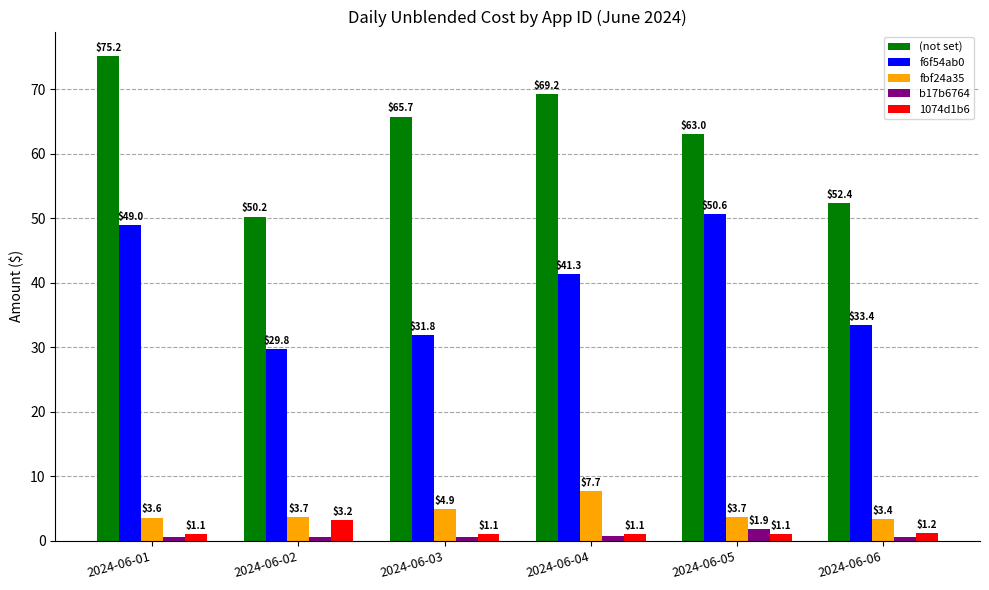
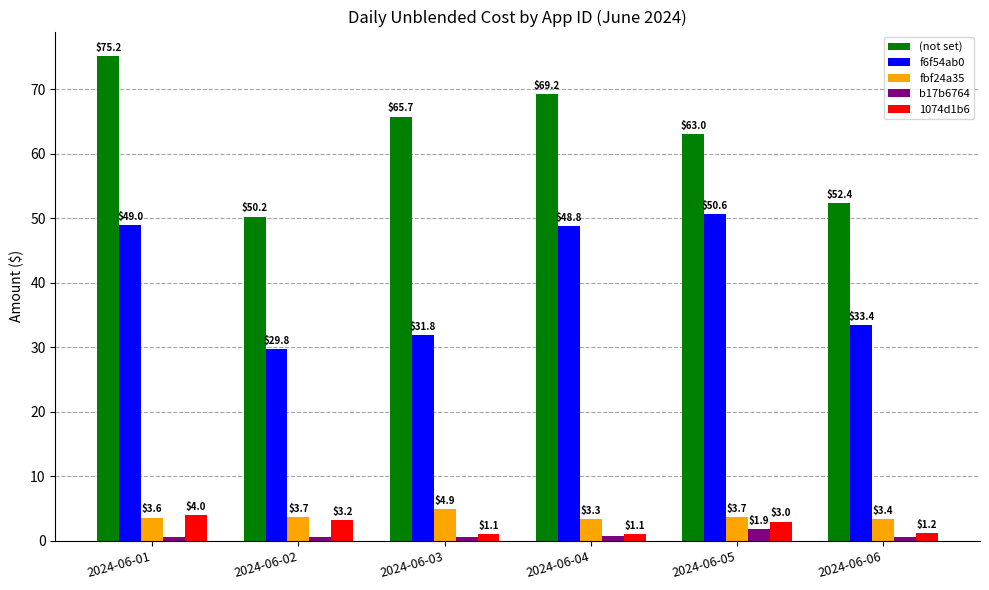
1074d1b6, 2024-06-01: $1.1 -> $4.0
f6f54ab0, 2024-06-04: $41.3 -> $48.8
fbf24a35, 2024-06-04: $7.7 -> $3.3
1074d1b6, 2024-06-05: $1.1 -> $3.0
